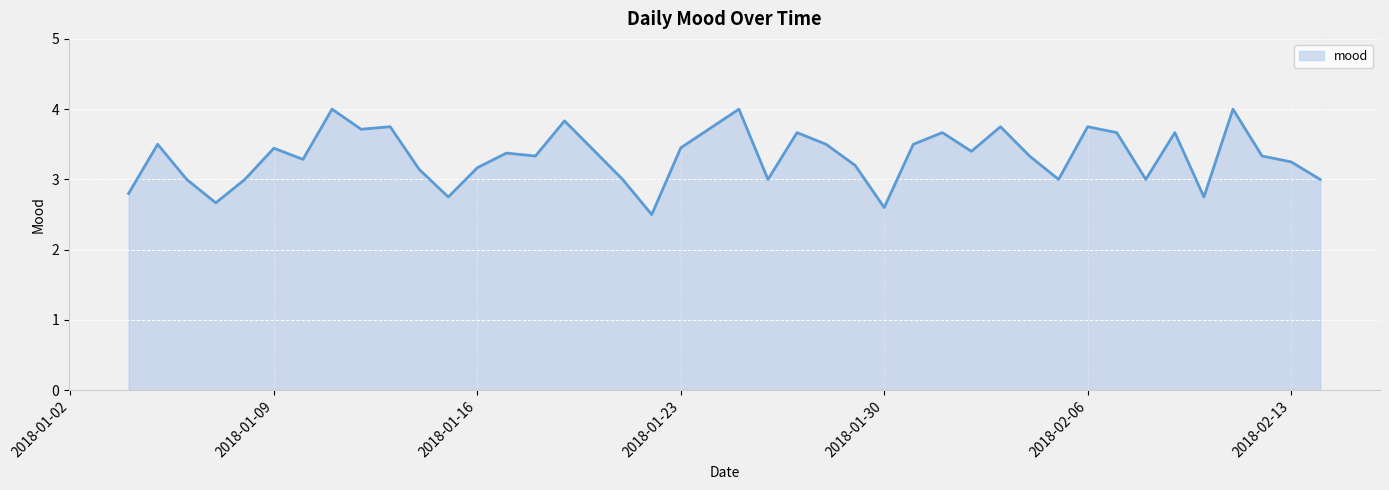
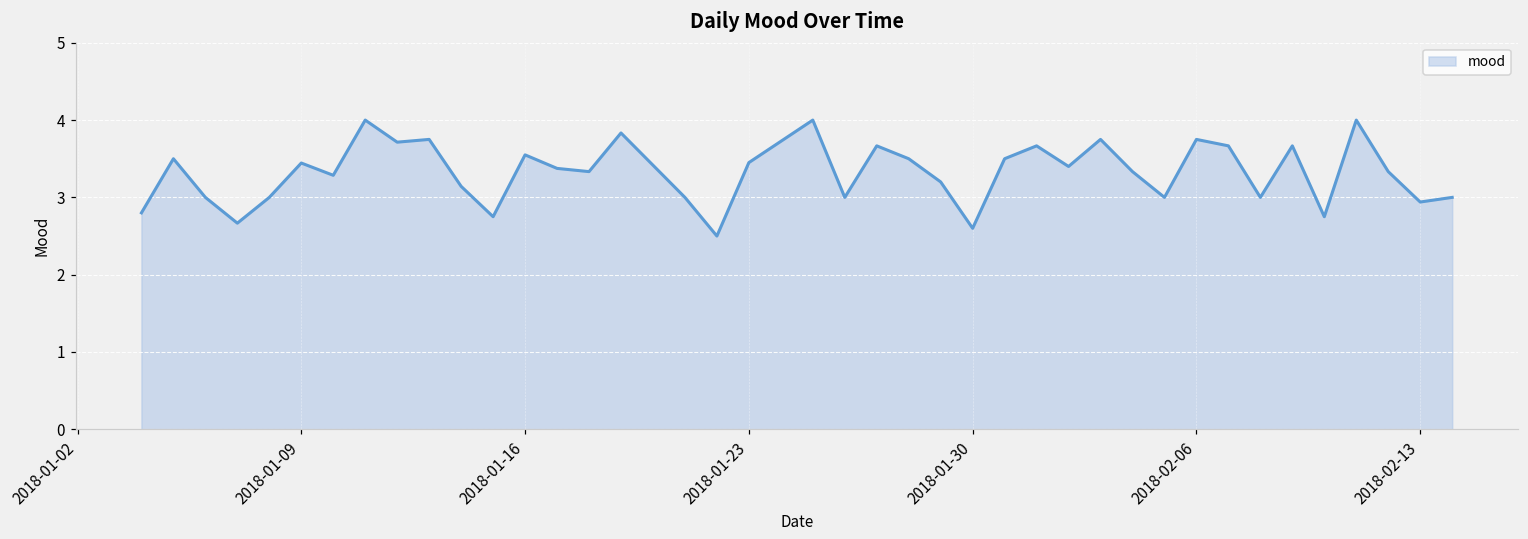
2018-01-16: 3.2 -> 3.6
2018-02-13: 3.3 -> 2.9
